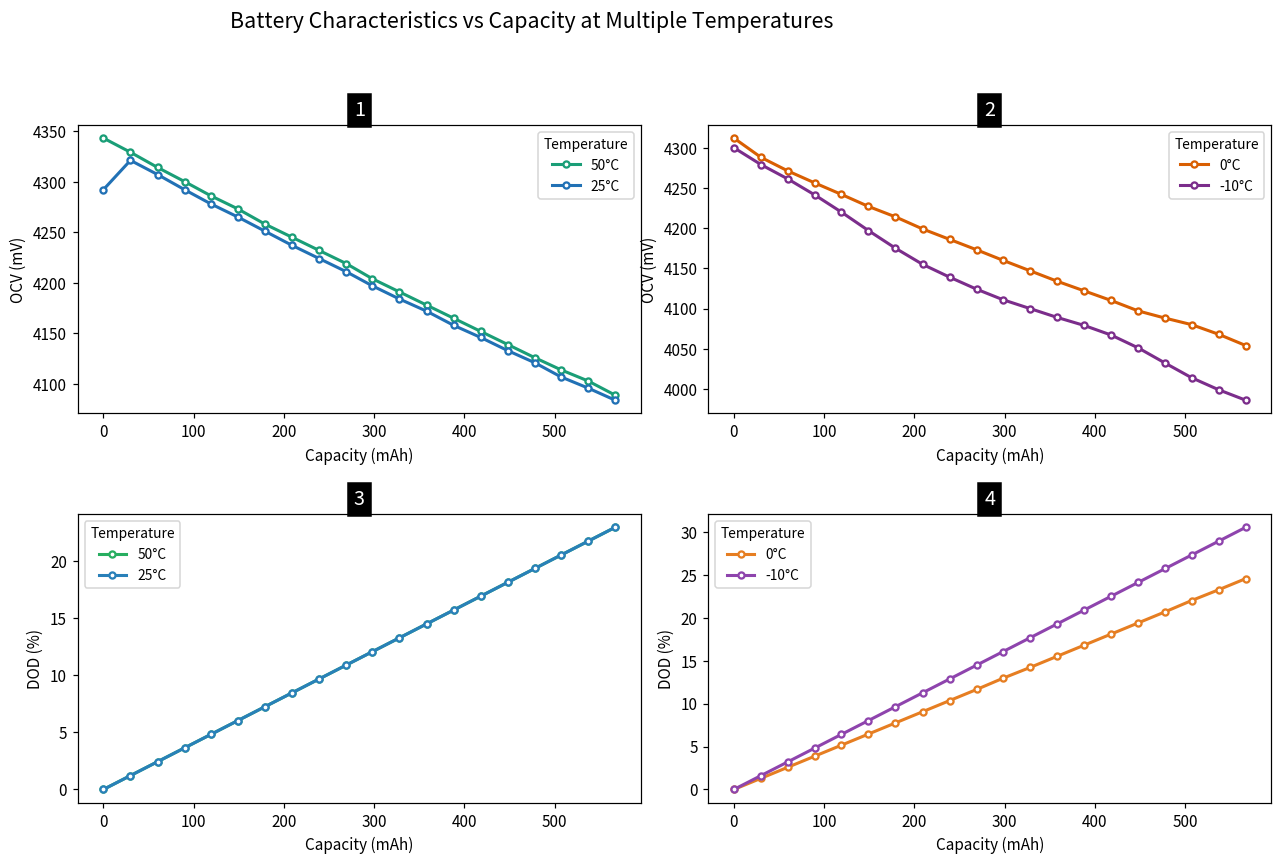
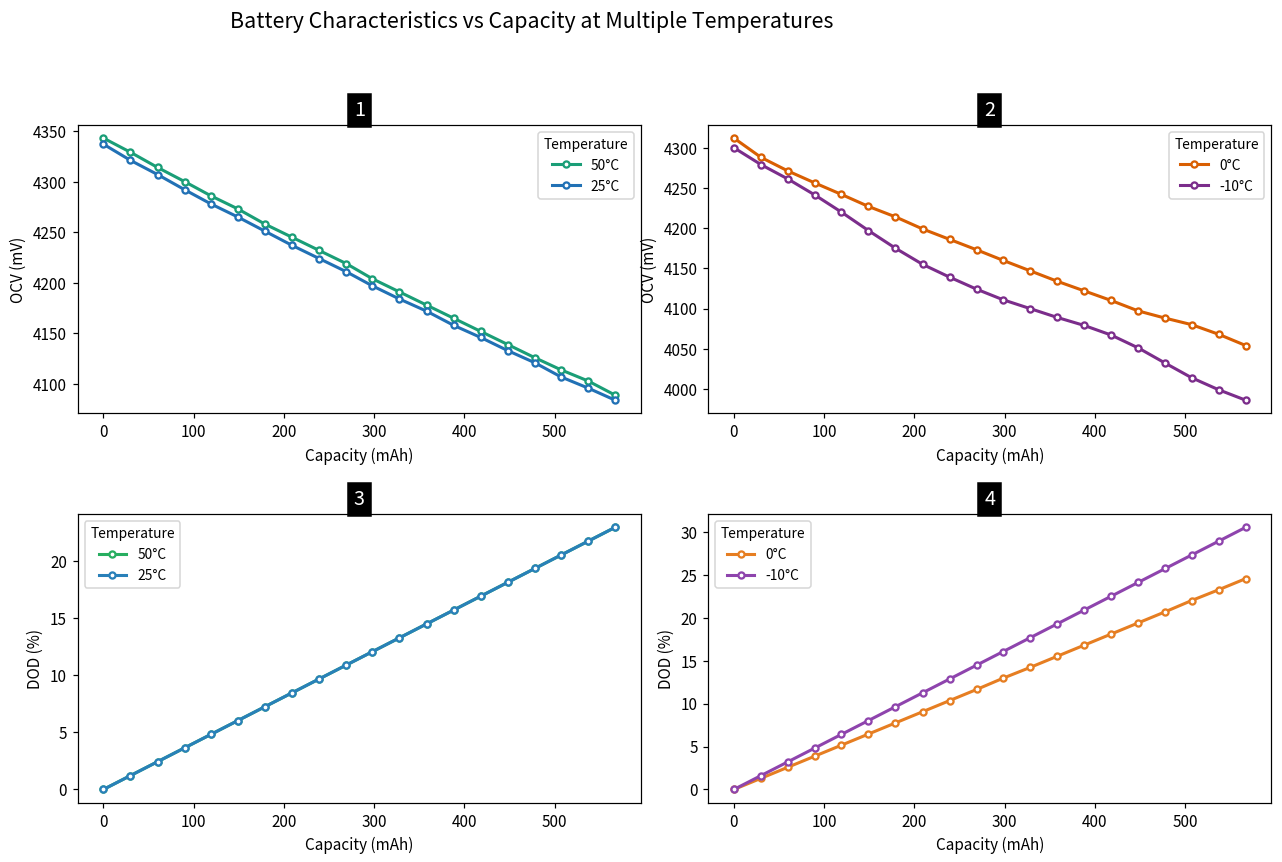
1, 25°C, 0: 4290 -> 4340
